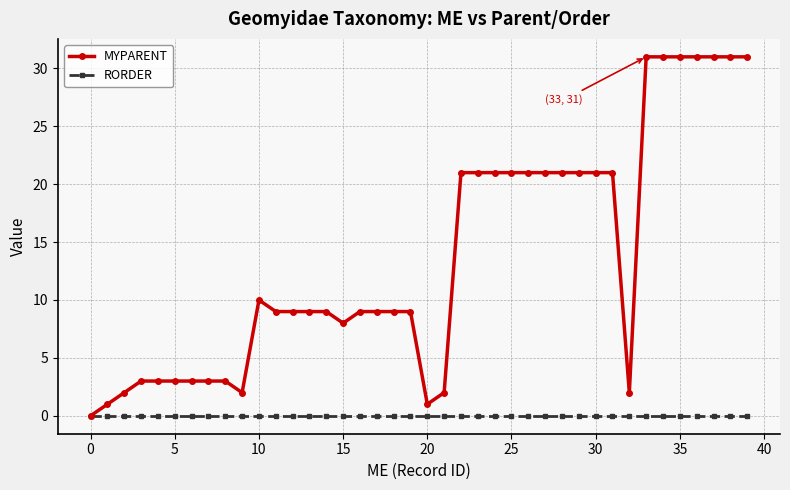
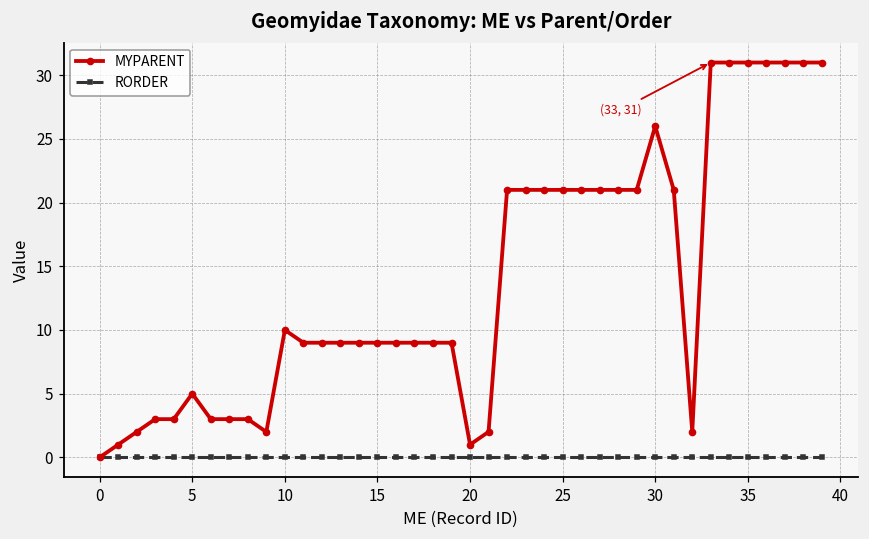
MYPARENT, 5: 3 -> 5
MYPARENT, 15: 8 -> 9
MYPARENT, 30: 21 -> 26
